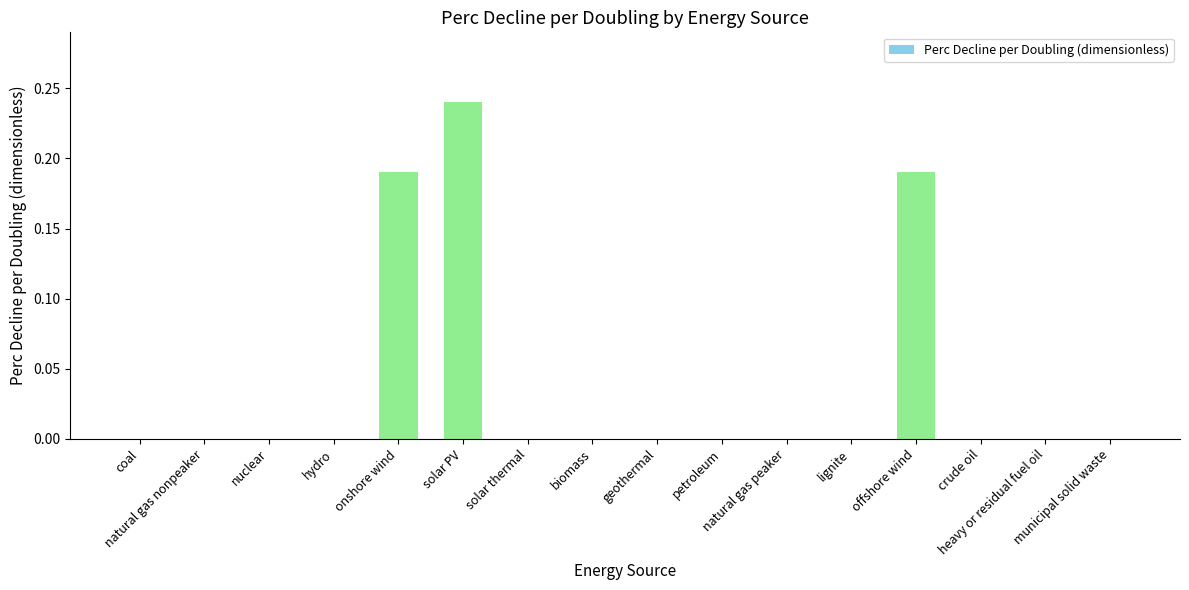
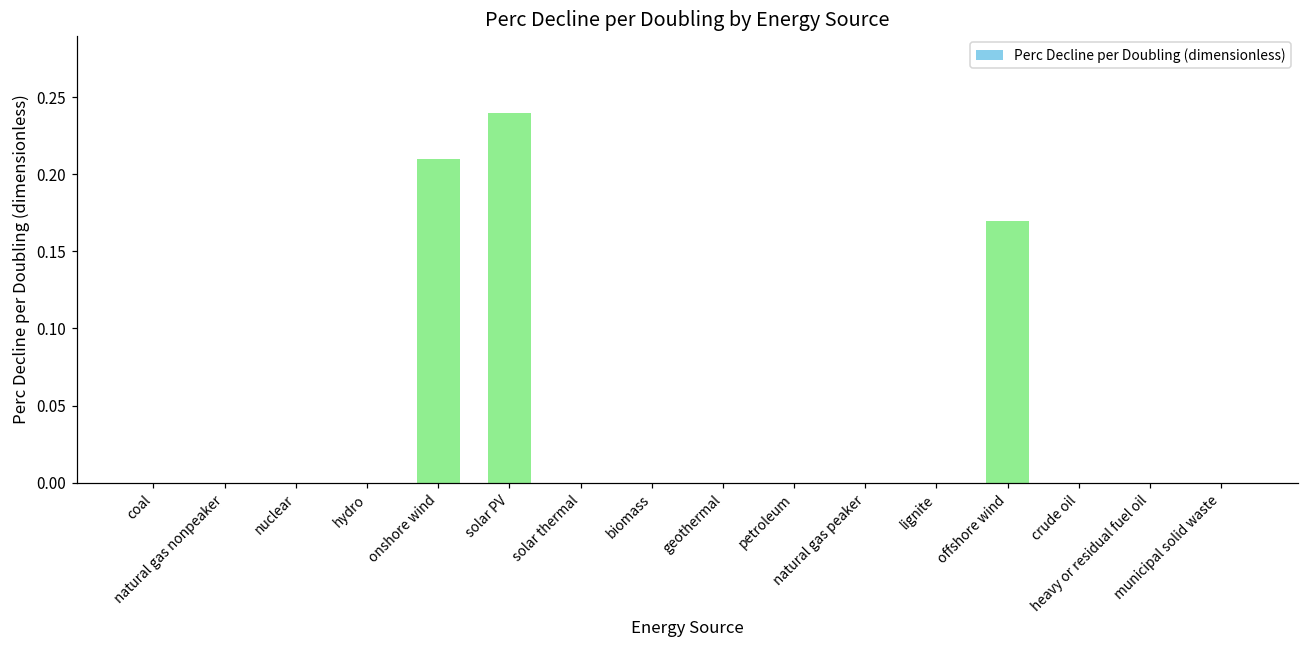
onshore wind: 0.19 -> 0.21
offshore wind: 0.19 -> 0.17
